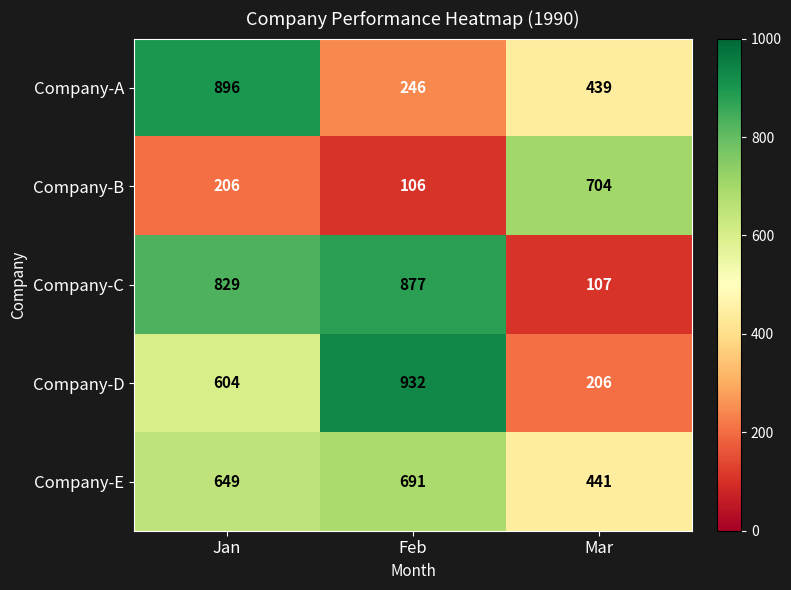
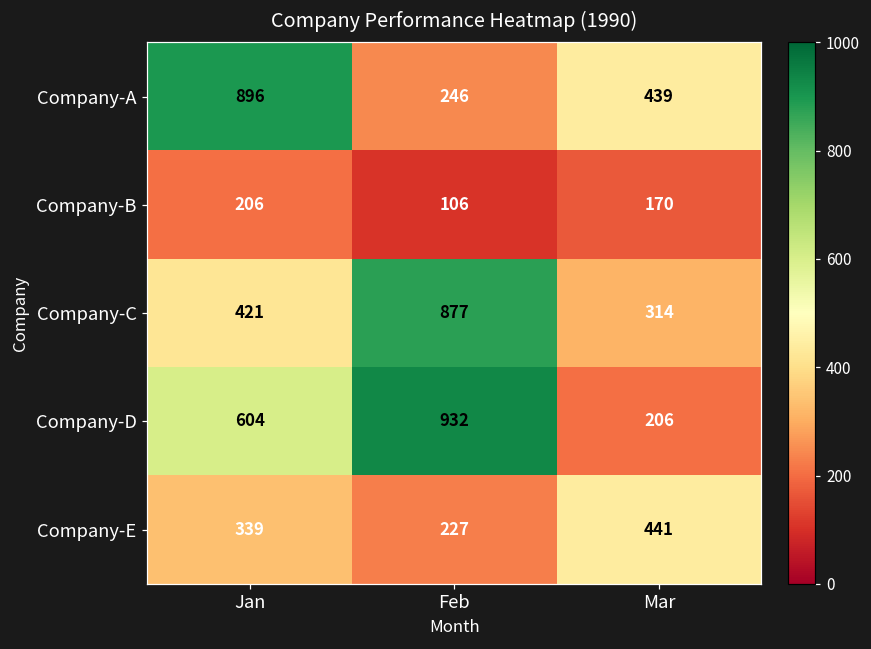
Company-B, Mar: 704 -> 170
Company-C, Jan: 829 -> 421
Company-C, Mar: 107 -> 314
Company-E, Jan: 649 -> 339
Company-E, Feb: 691 -> 227
